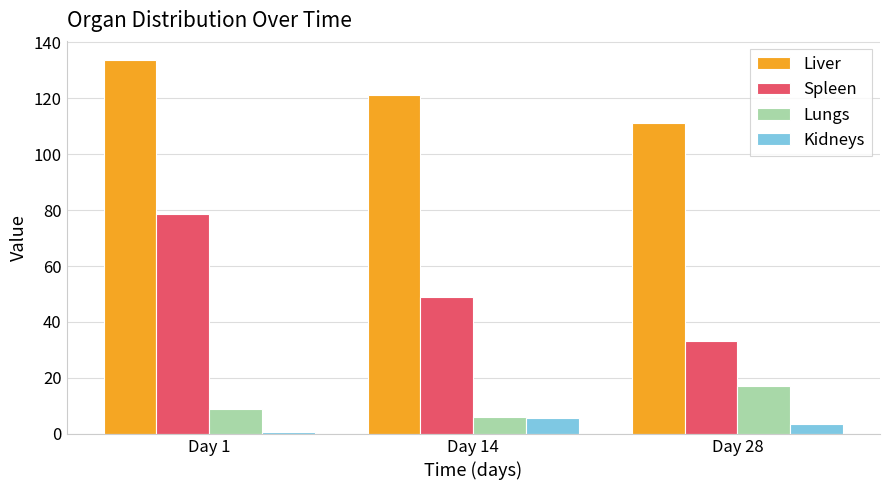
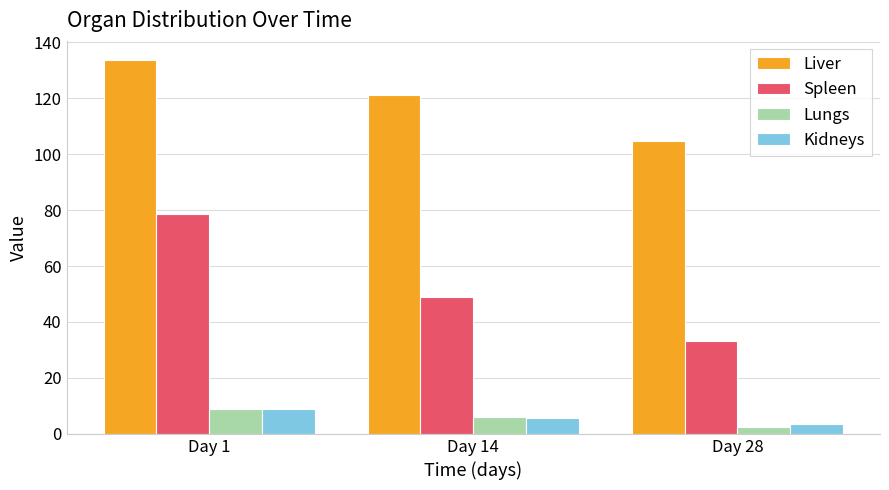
Kidneys, Day 1: 1 -> 9
Liver, Day 28: 111 -> 105
Lungs, Day 28: 17 -> 2
